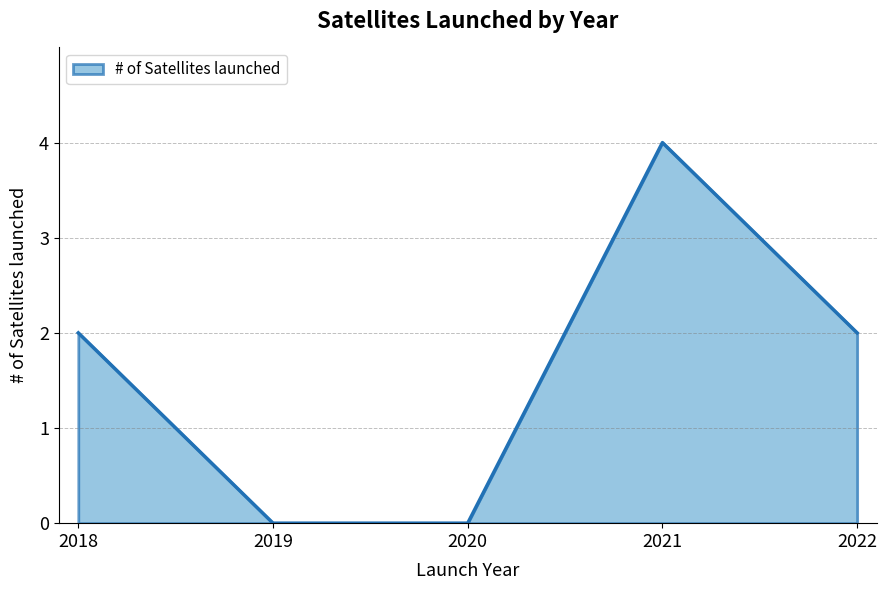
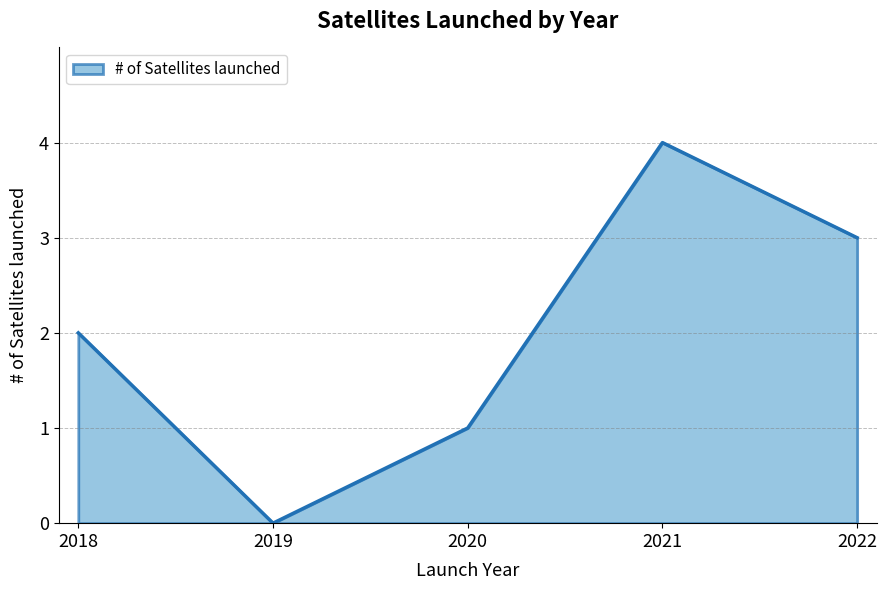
2020: 0 -> 1
2022: 2 -> 3
